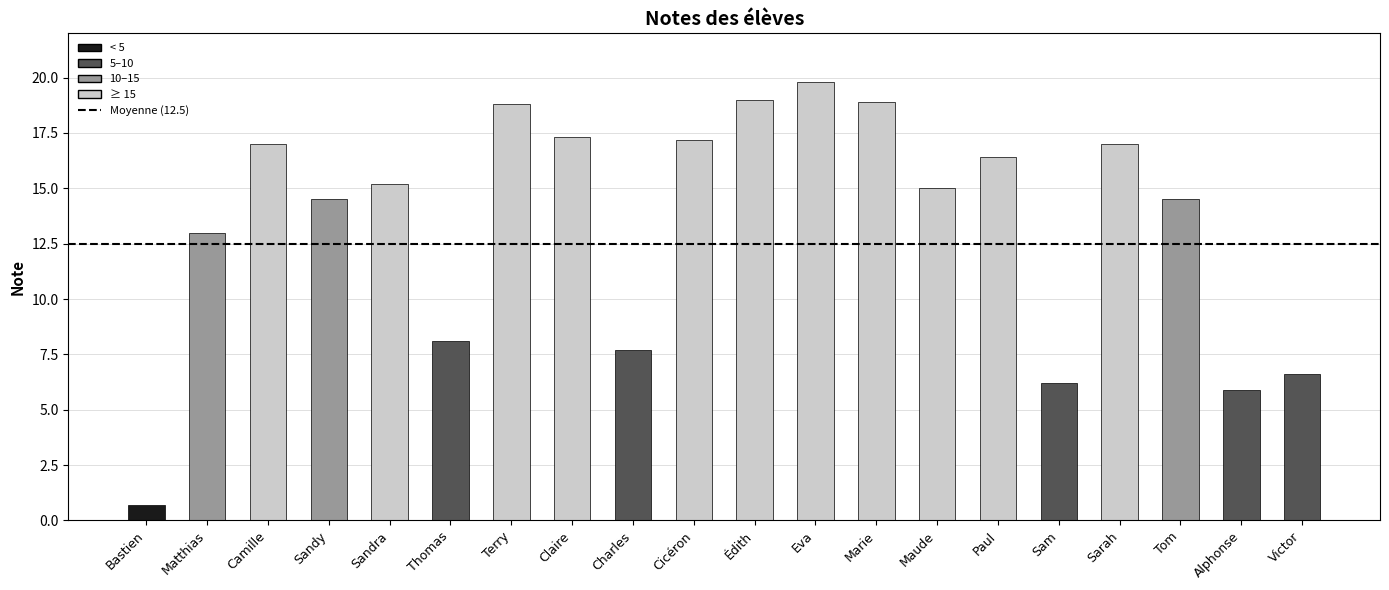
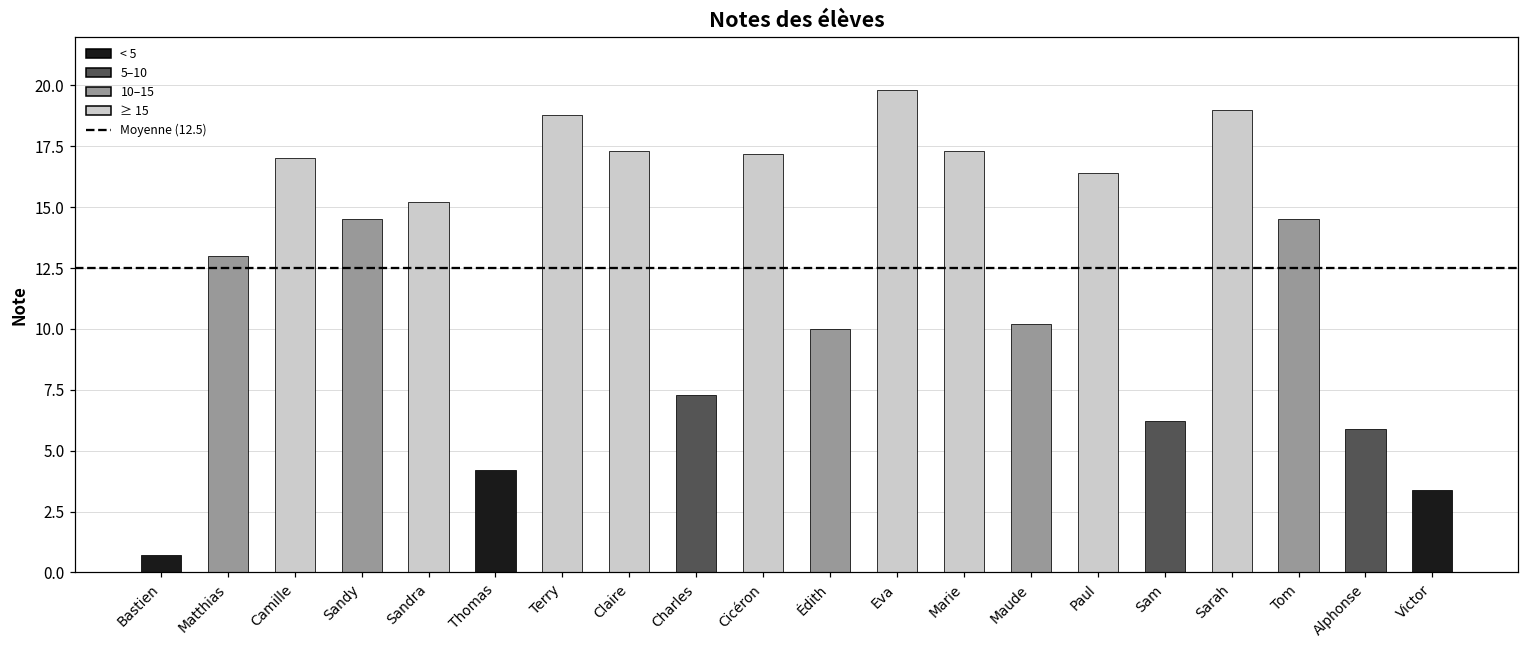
Thomas: 8.1 -> 4.2
Charles: 7.7 -> 7.3
Édith: 19 -> 10
Marie: 18.9 -> 17.3
Maude: 15.0 -> 10.2
Sarah: 17 -> 19
Victor: 6.6 -> 3.4
